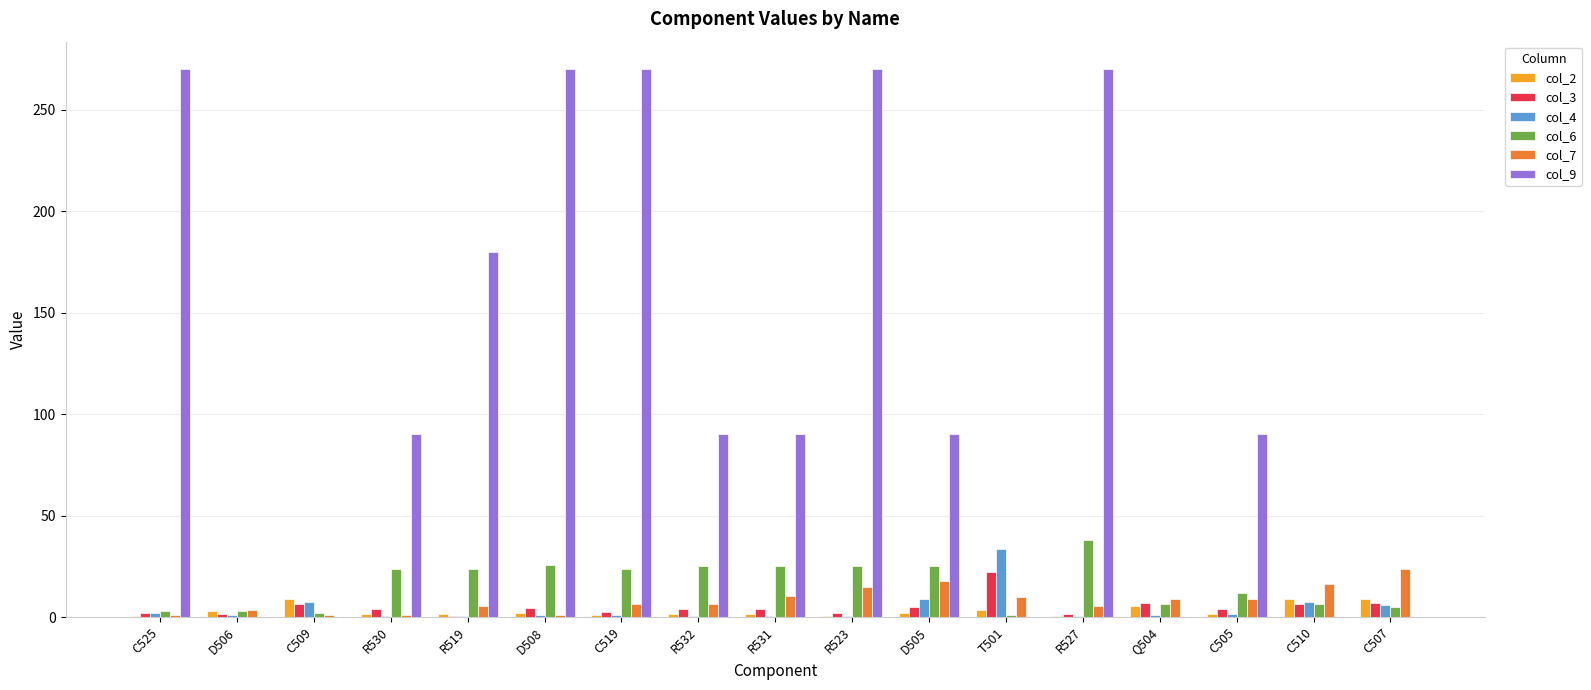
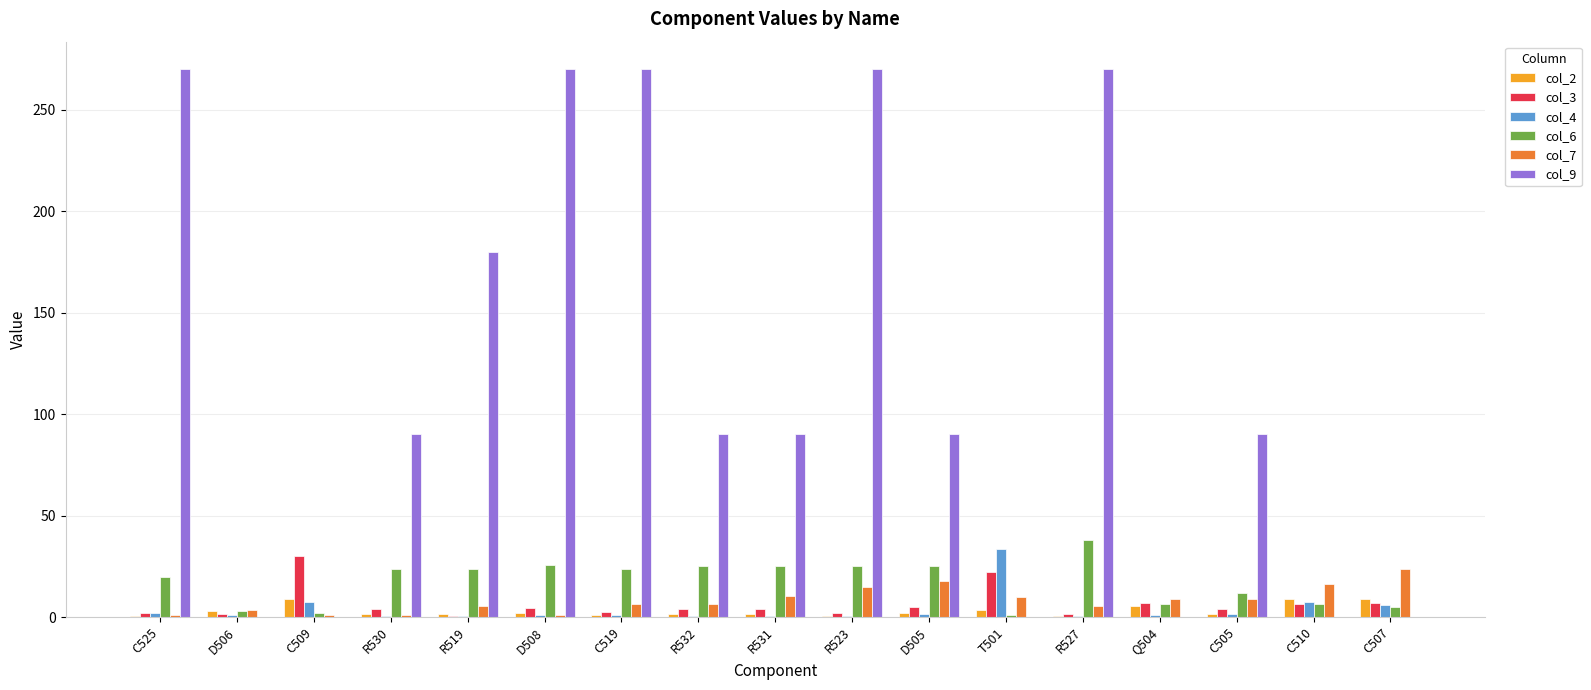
col_6, C525: 3 -> 20
col_3, C509: 7 -> 30
col_4, D505: 9 -> 2
